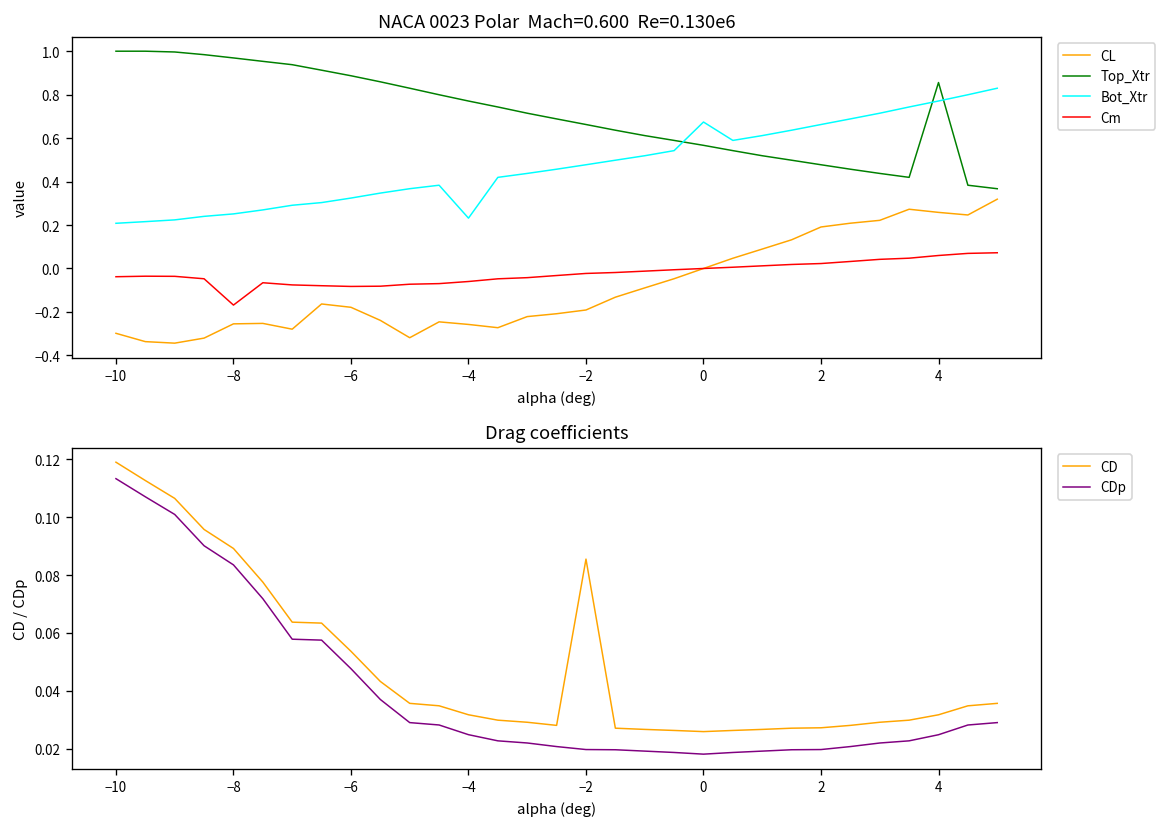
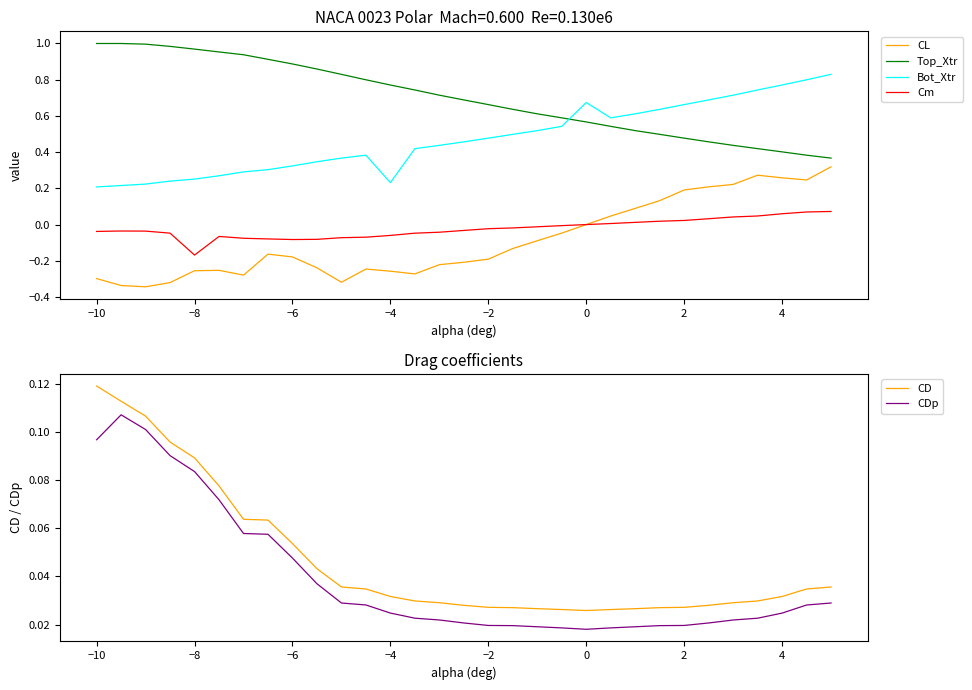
NACA 0023 Polar Mach=0.600 Re=0.130e6, Top_Xtr, 4: 0.86 -> 0.40
Drag coefficients, CDp, −10: 0.113 -> 0.097
Drag coefficients, CD, −2: 0.086 -> 0.027
